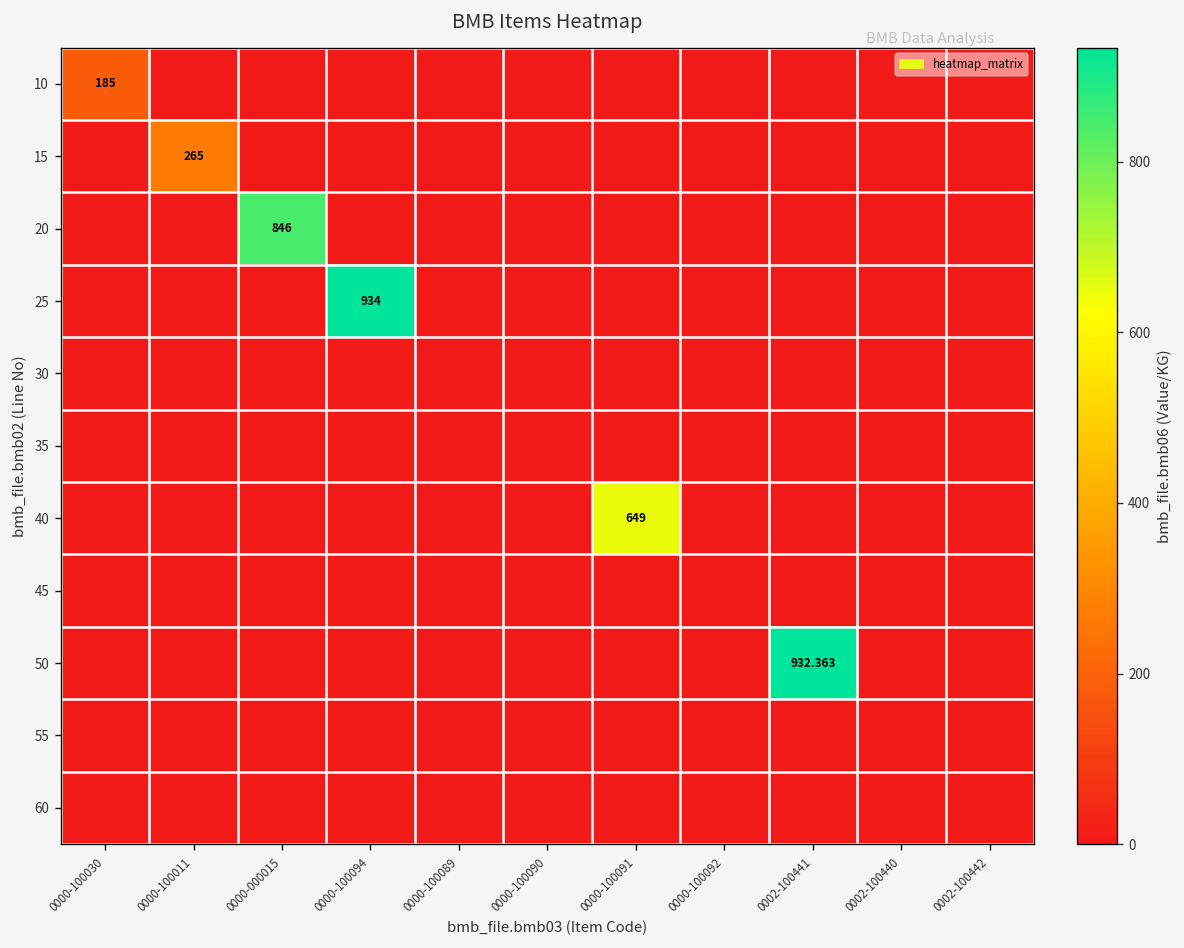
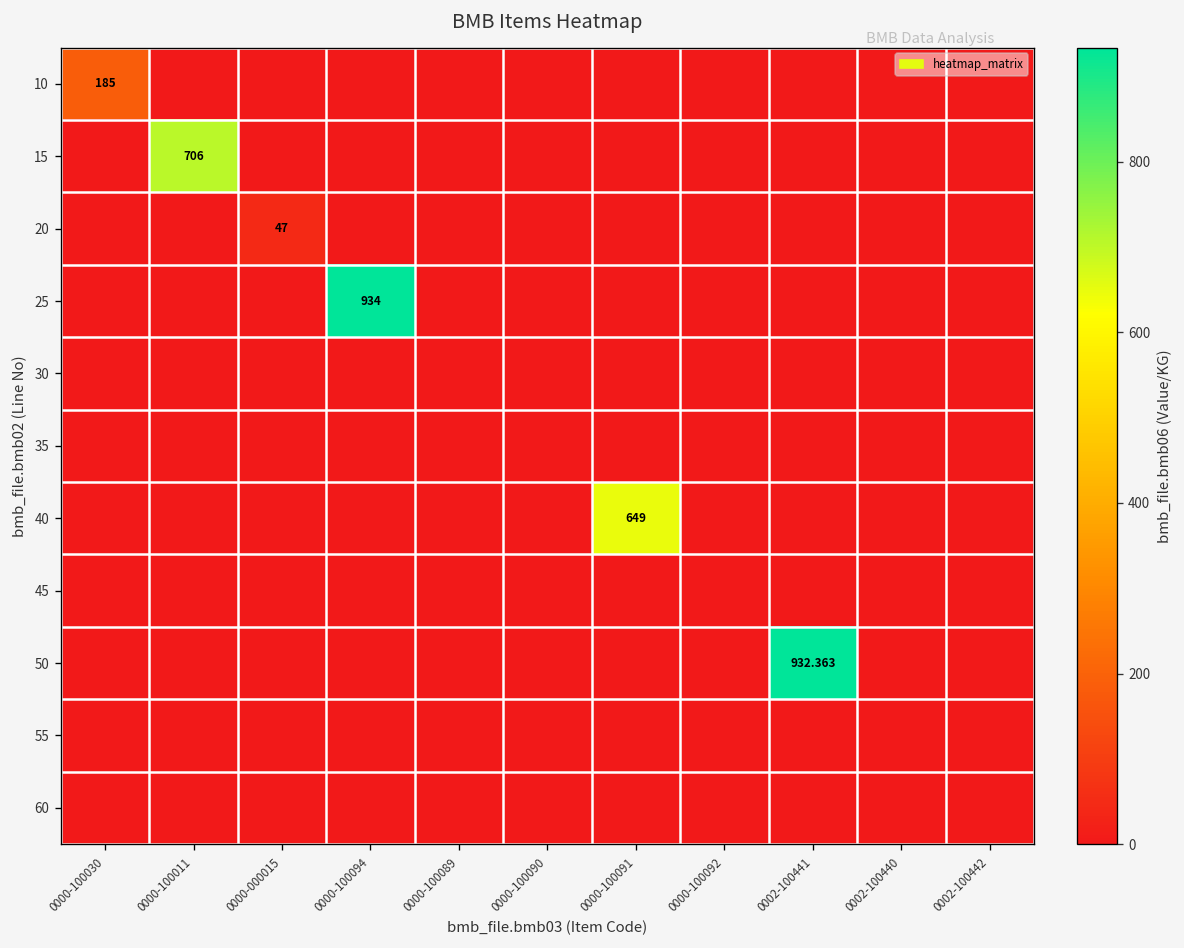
15, 0000-100011: 265 -> 706
20, 0000-000015: 846 -> 47
